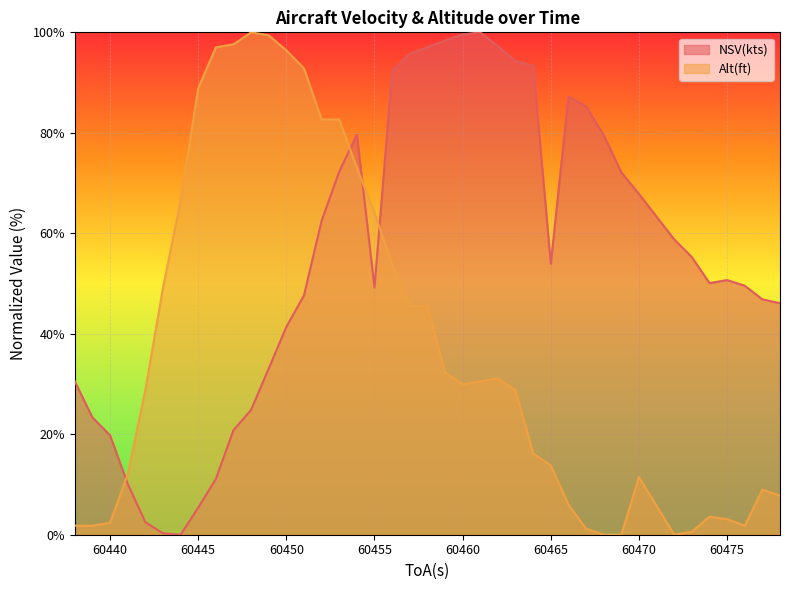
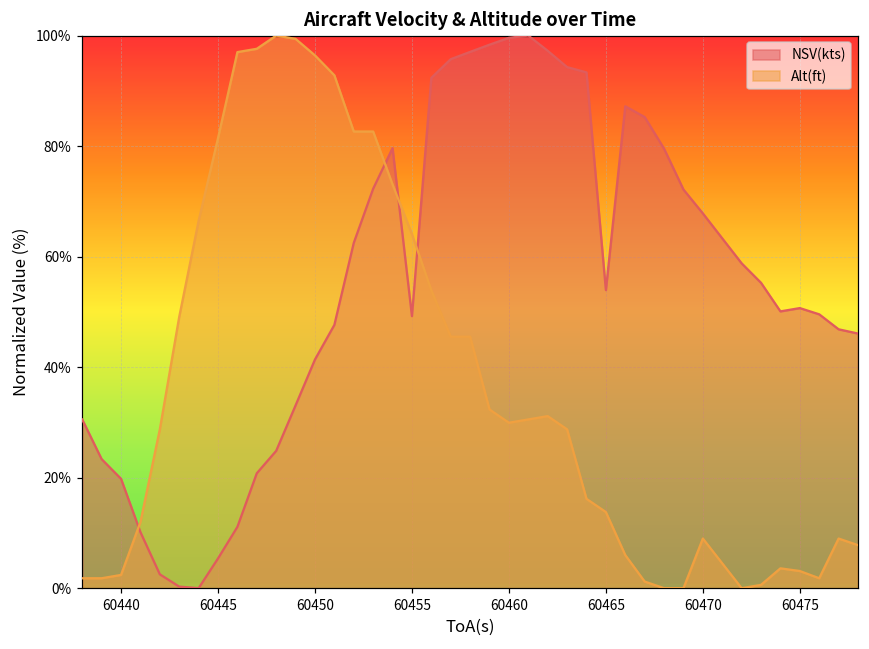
Alt(ft), 60445: 89% -> 81%
Alt(ft), 60470: 11% -> 9%
